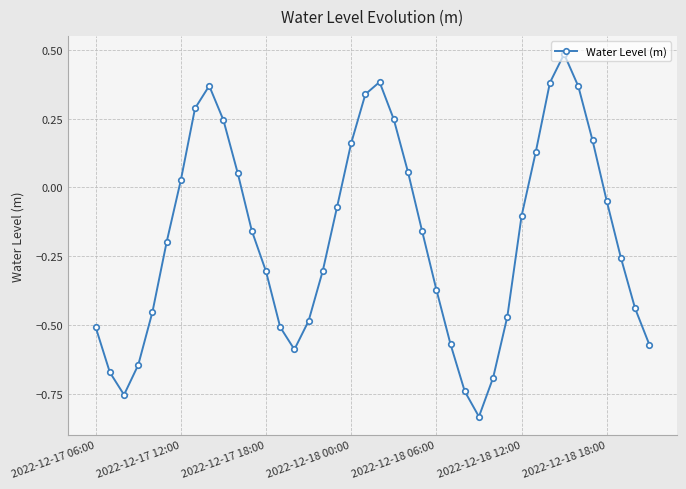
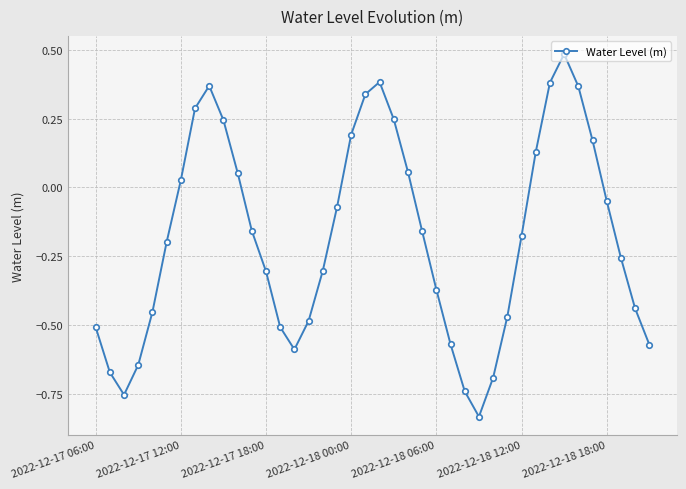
2022-12-18 00:00: 0.16 -> 0.19
2022-12-18 12:00: -0.11 -> -0.18
